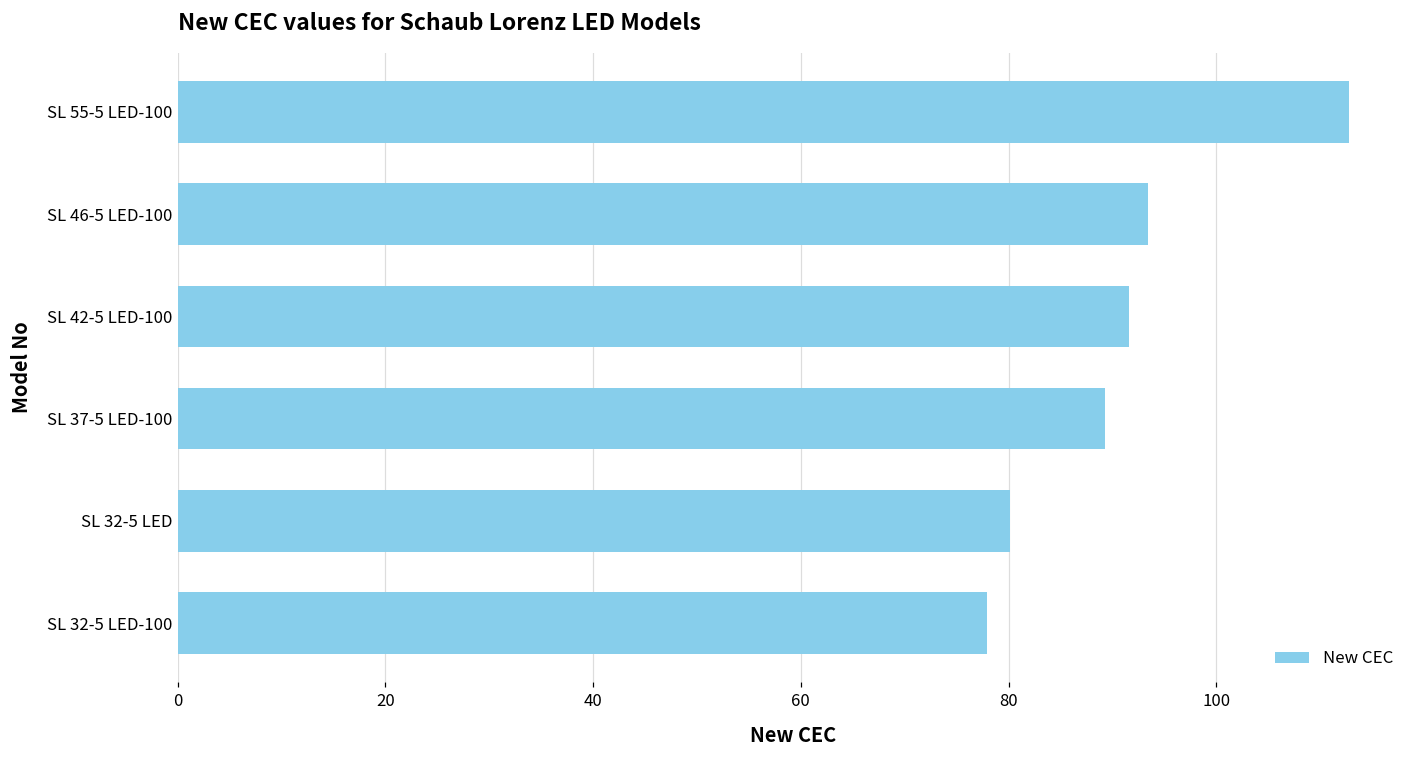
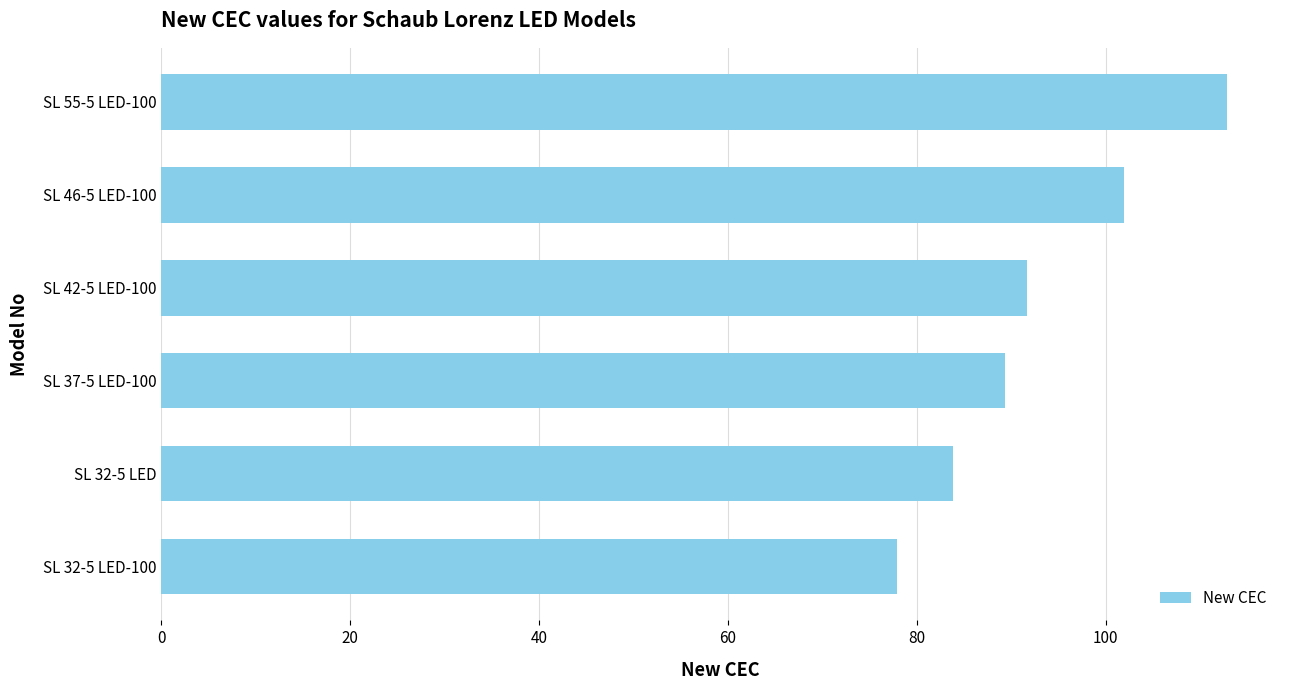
SL 46-5 LED-100: 93 -> 102
SL 32-5 LED: 80 -> 84
